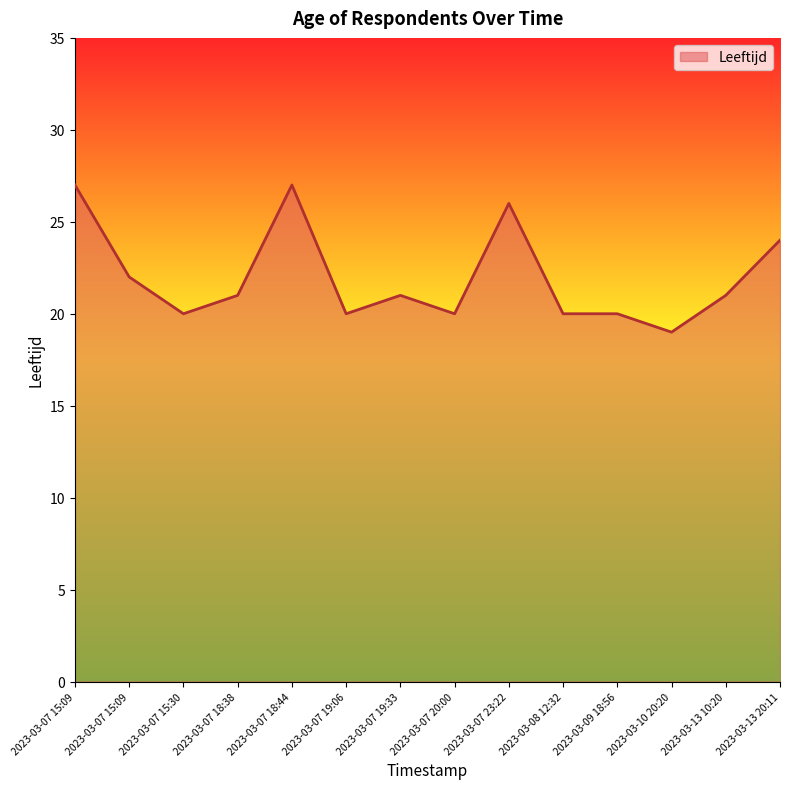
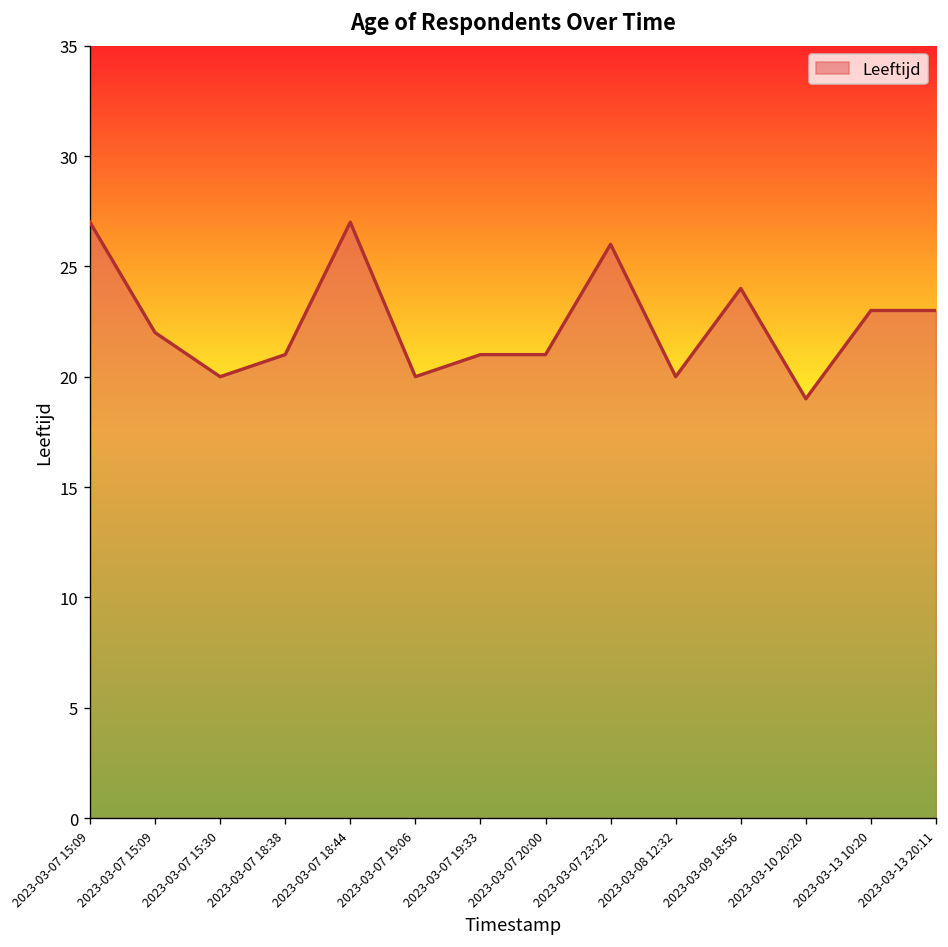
2023-03-07 20:00: 20 -> 21
2023-03-09 18:56: 20 -> 24
2023-03-13 10:20: 21 -> 23
2023-03-13 20:11: 24 -> 23
